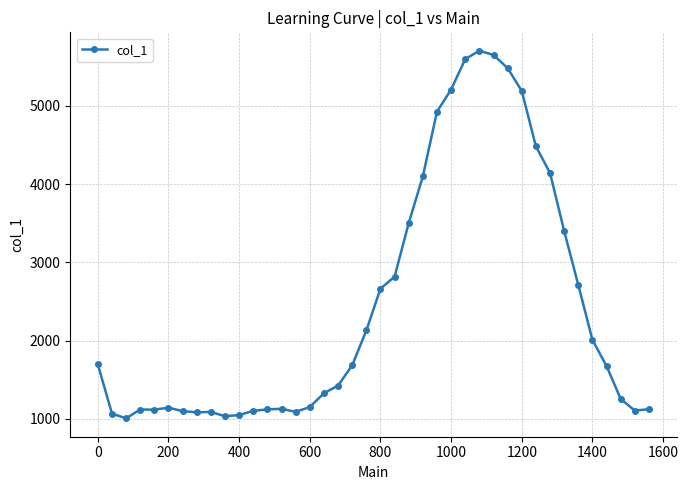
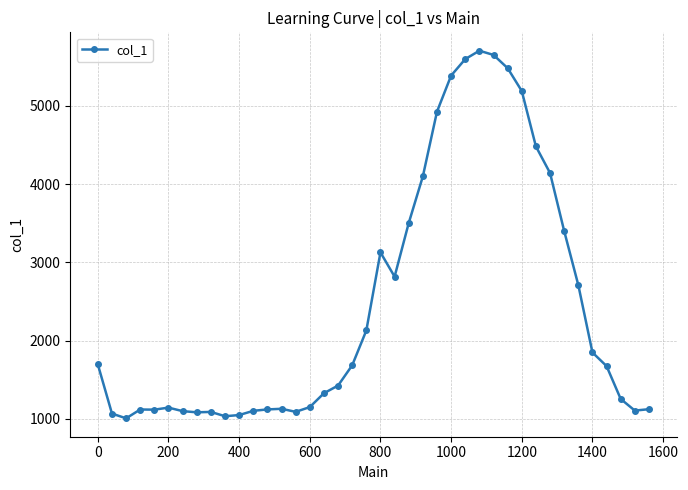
800: 2700 -> 3100
1000: 5200 -> 5400
1400: 2000 -> 1800
